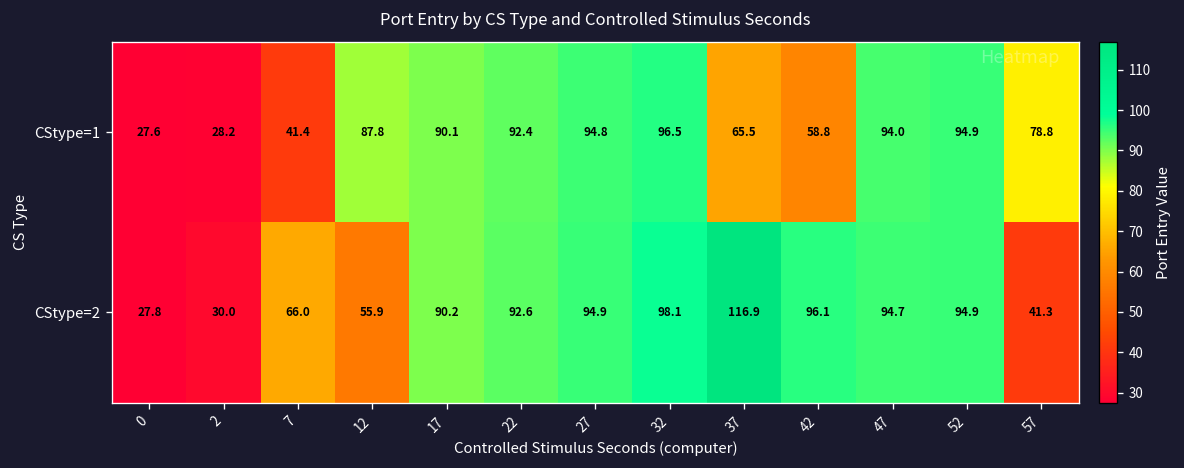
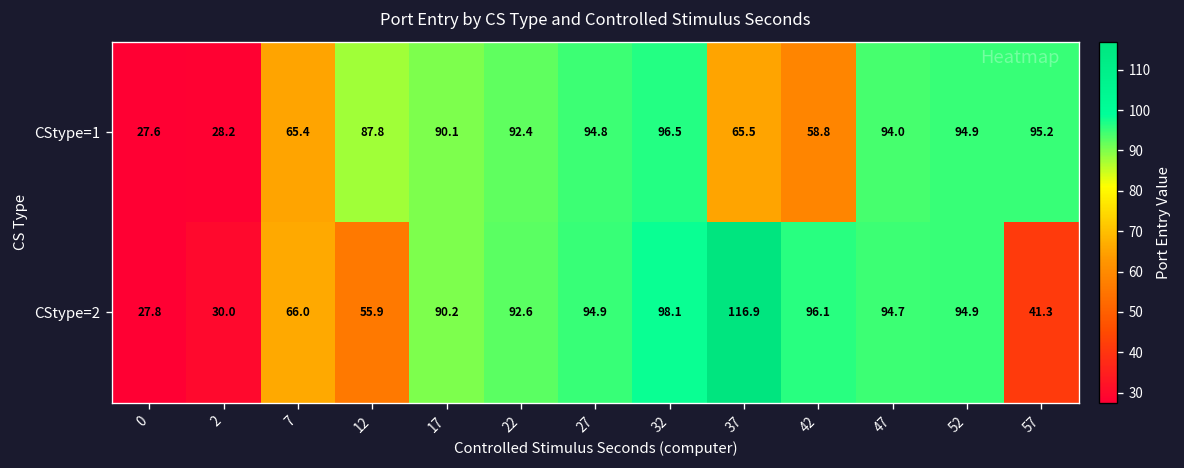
CStype=1, 7: 41.4 -> 65.4
CStype=1, 57: 78.8 -> 95.2
